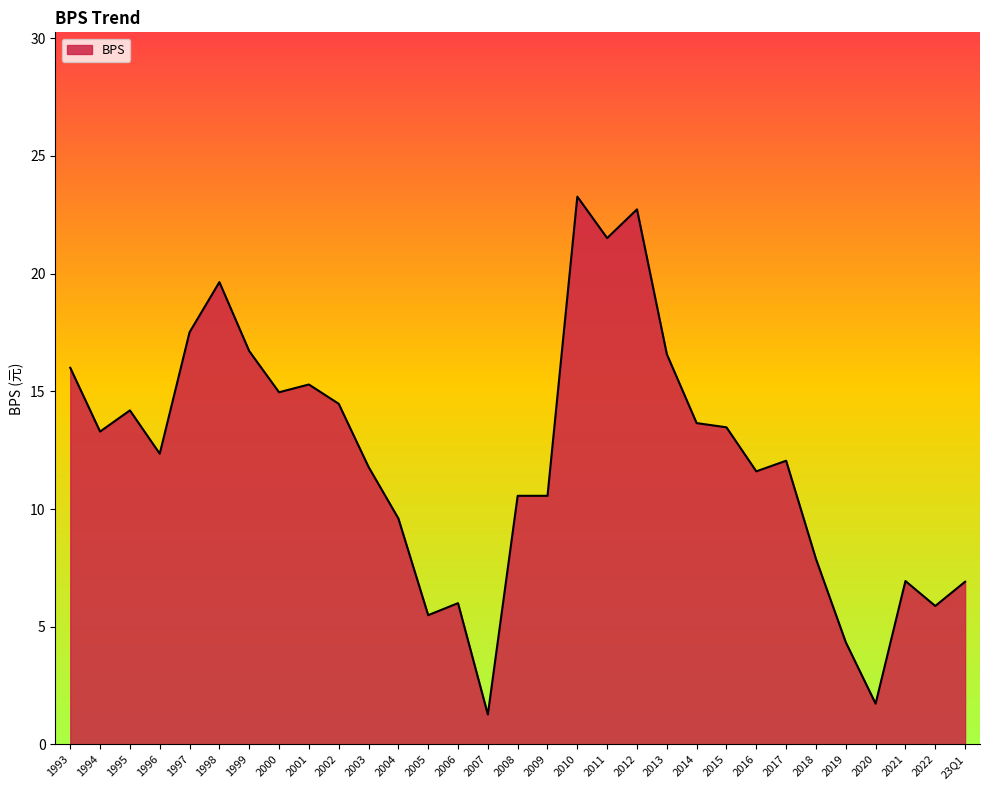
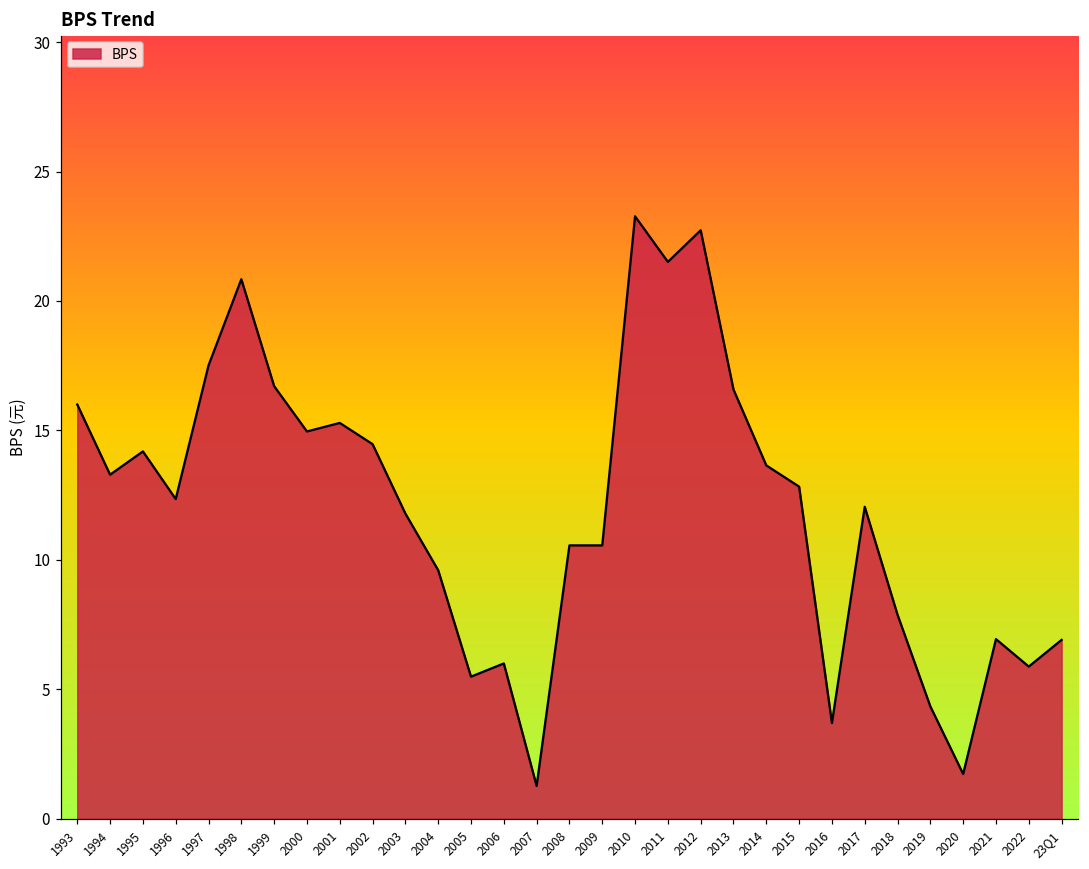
1998: 19.6 -> 20.8
2015: 13.5 -> 12.8
2016: 11.6 -> 3.7
